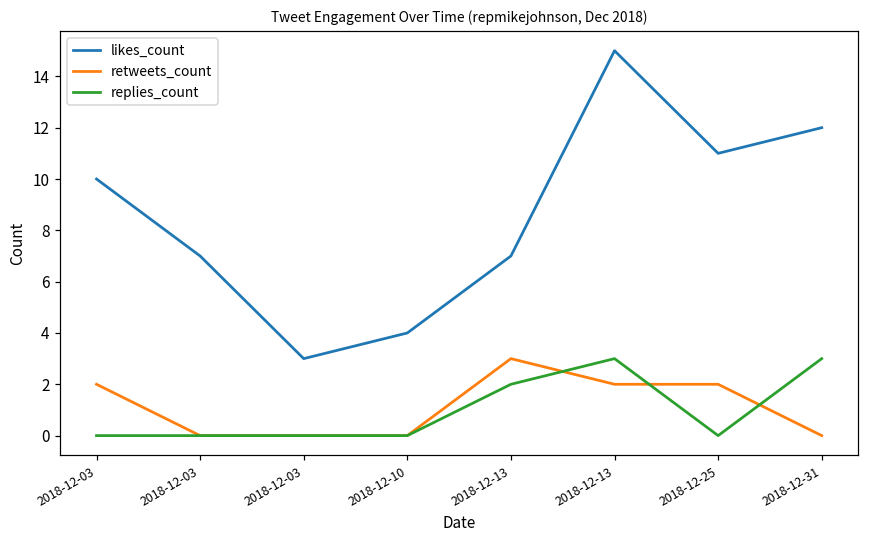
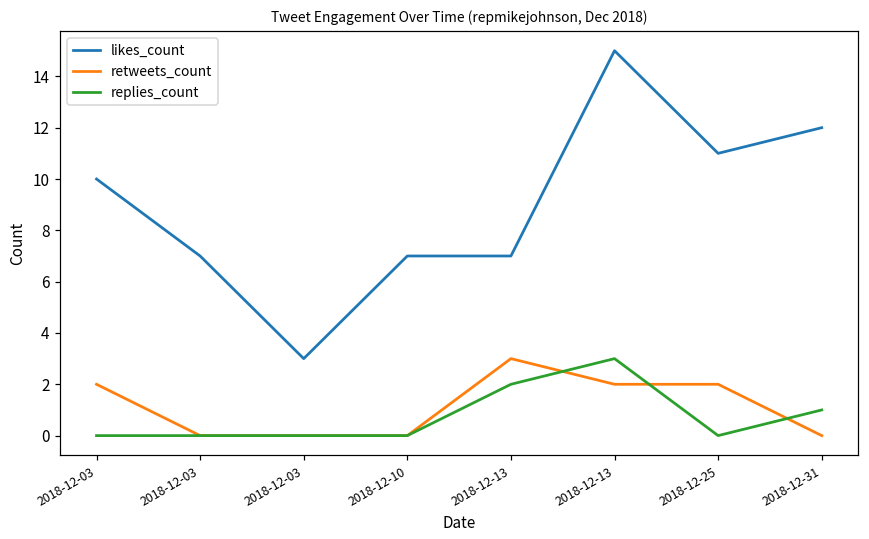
likes_count, 2018-12-10: 4 -> 7
replies_count, 2018-12-31: 3 -> 1
